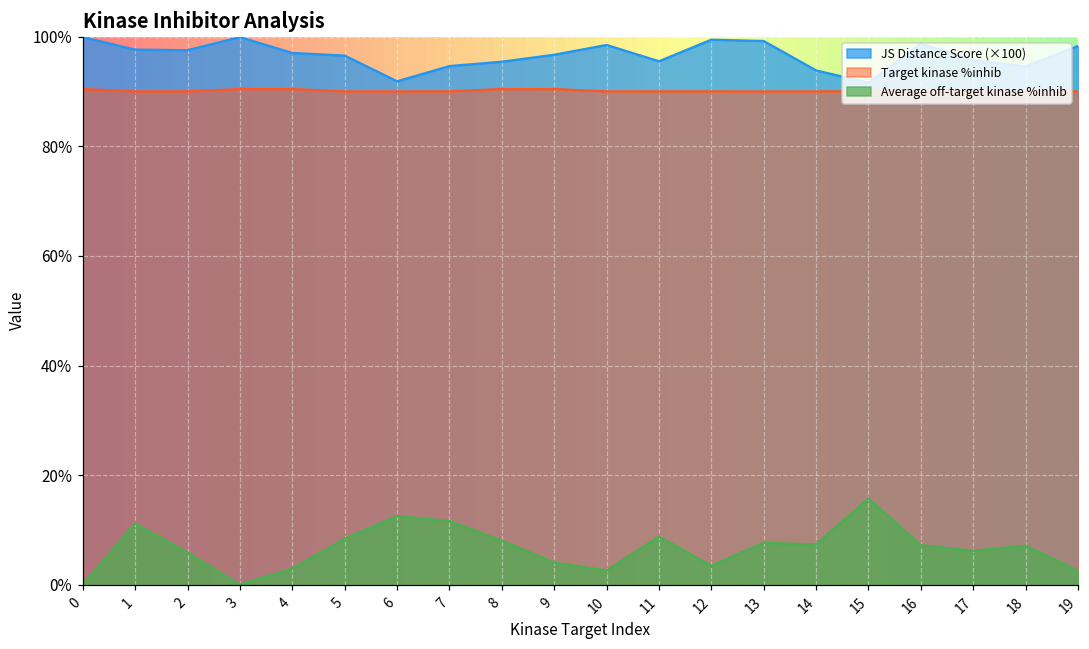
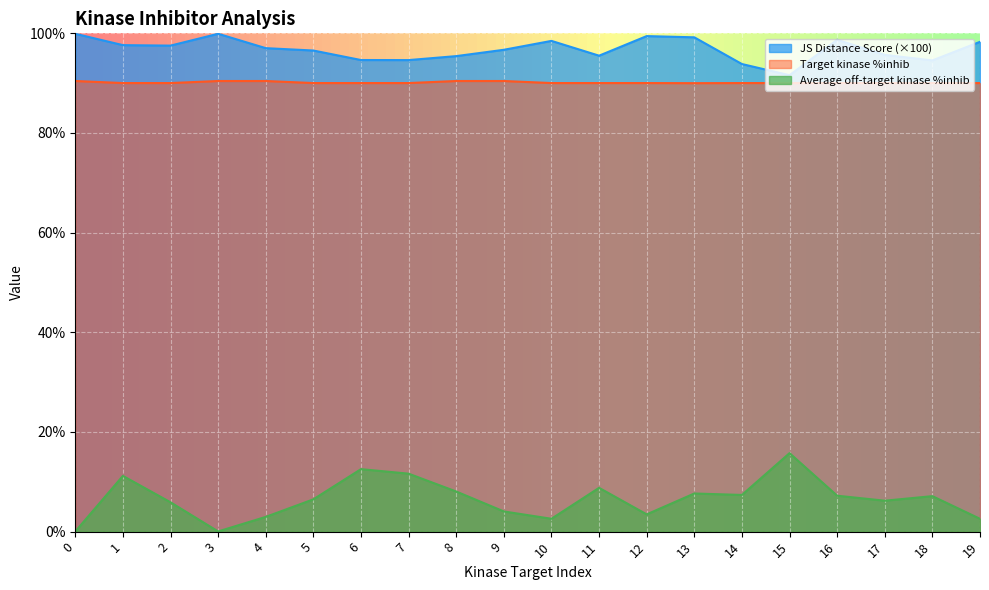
Average off-target kinase %inhib, 5: 8% -> 6%
JS Distance Score (×100), 6: 92% -> 95%
